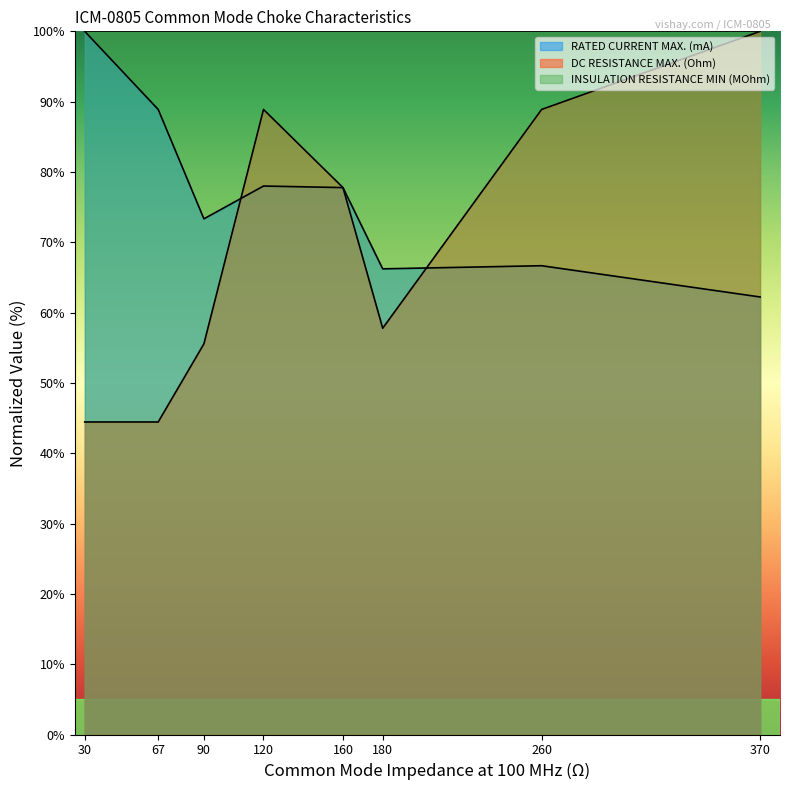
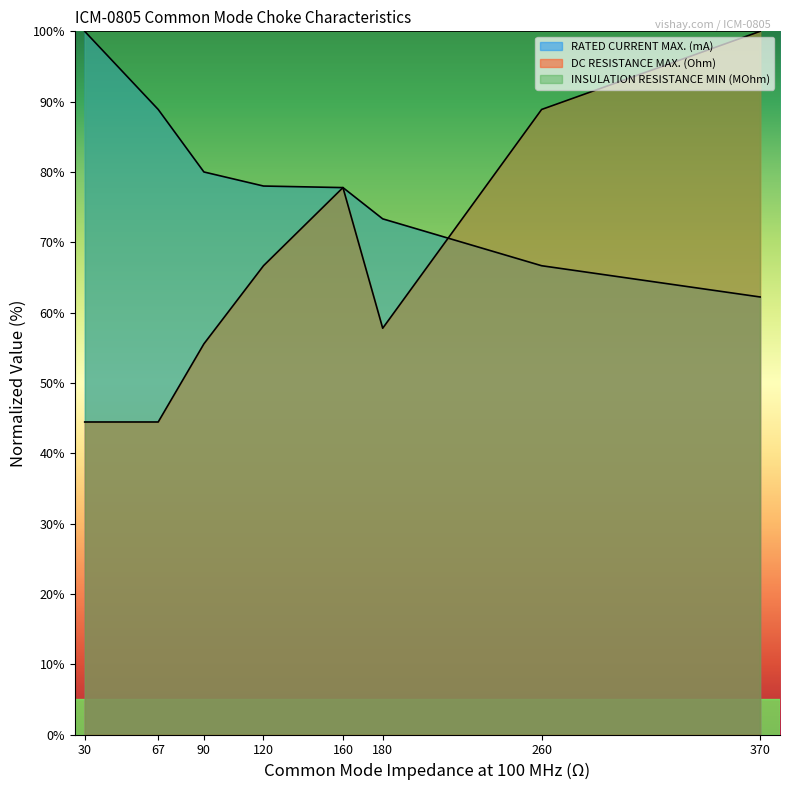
RATED CURRENT MAX. (mA), 90: 73% -> 80%
DC RESISTANCE MAX. (Ohm), 120: 89% -> 67%
RATED CURRENT MAX. (mA), 180: 66% -> 73%
